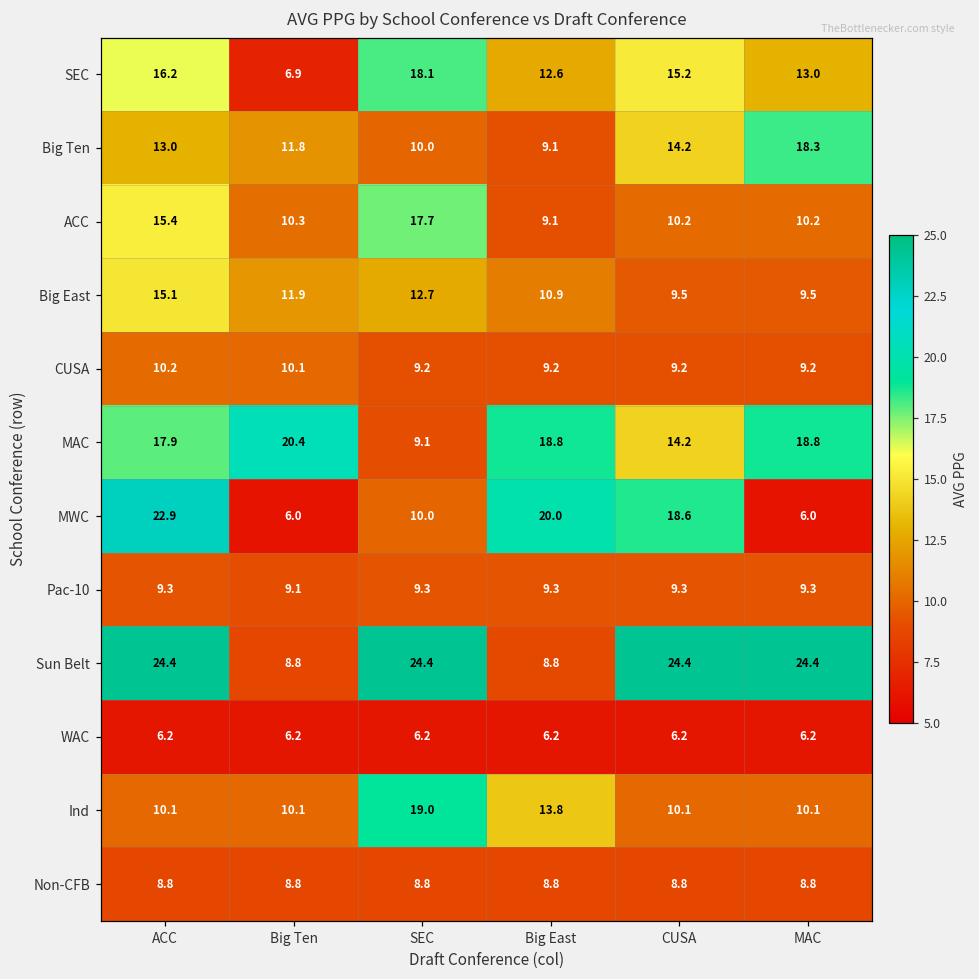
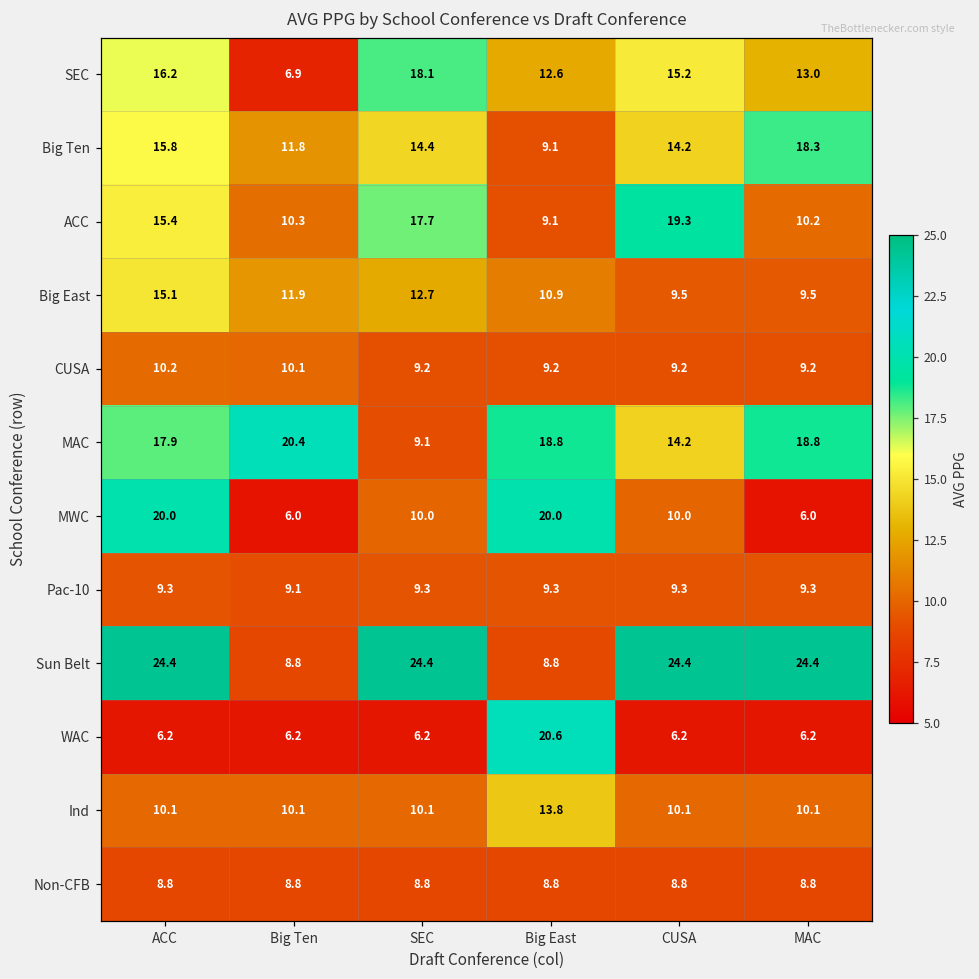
Big Ten, ACC: 13.0 -> 15.8
Big Ten, SEC: 10.0 -> 14.4
ACC, CUSA: 10.2 -> 19.3
MWC, ACC: 22.9 -> 20.0
MWC, CUSA: 18.6 -> 10.0
WAC, Big East: 6.2 -> 20.6
Ind, SEC: 19.0 -> 10.1
